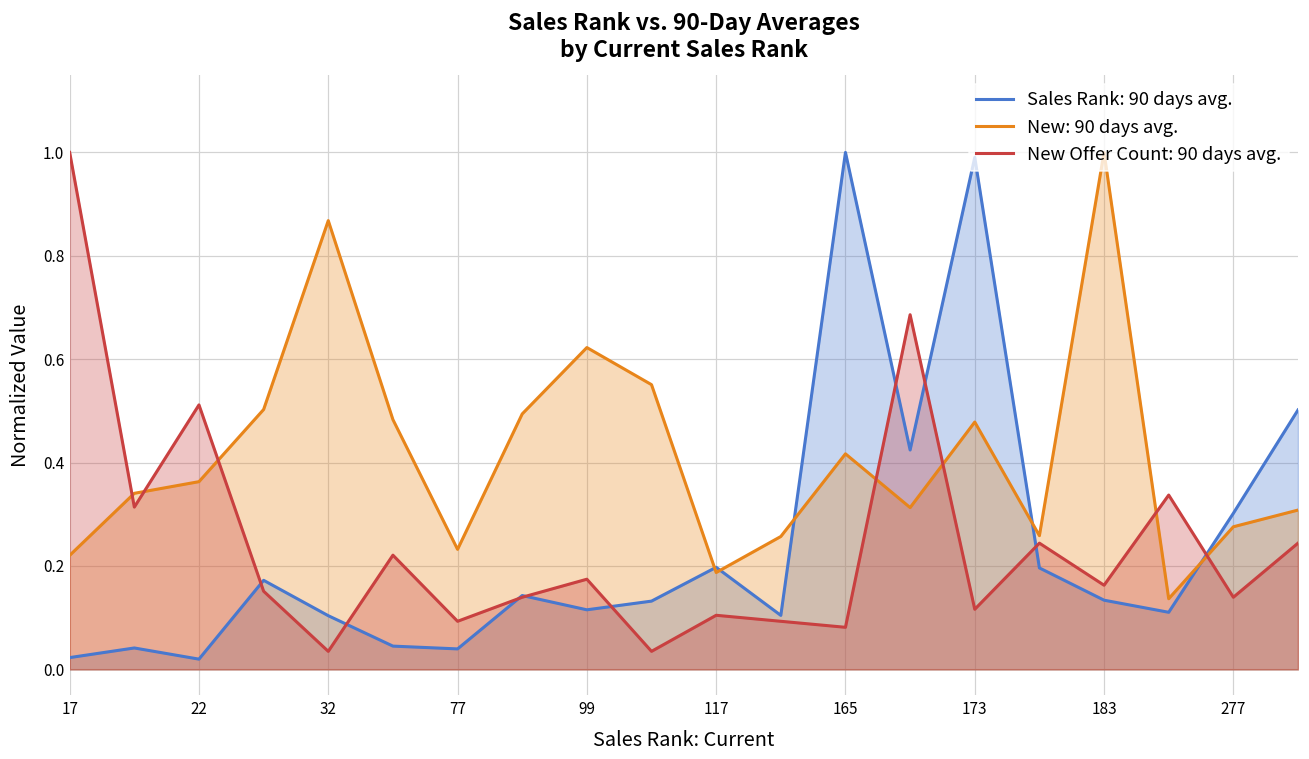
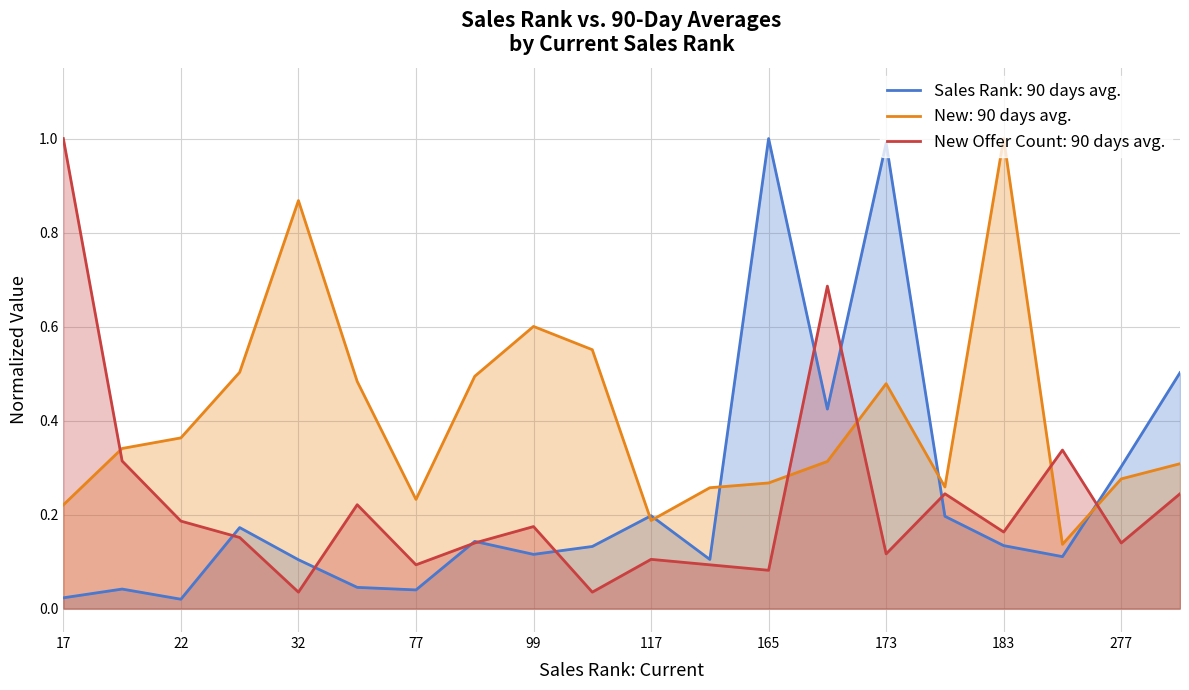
New Offer Count: 90 days avg., 22: 0.51 -> 0.19
New: 90 days avg., 99: 0.62 -> 0.60
New: 90 days avg., 165: 0.42 -> 0.27
